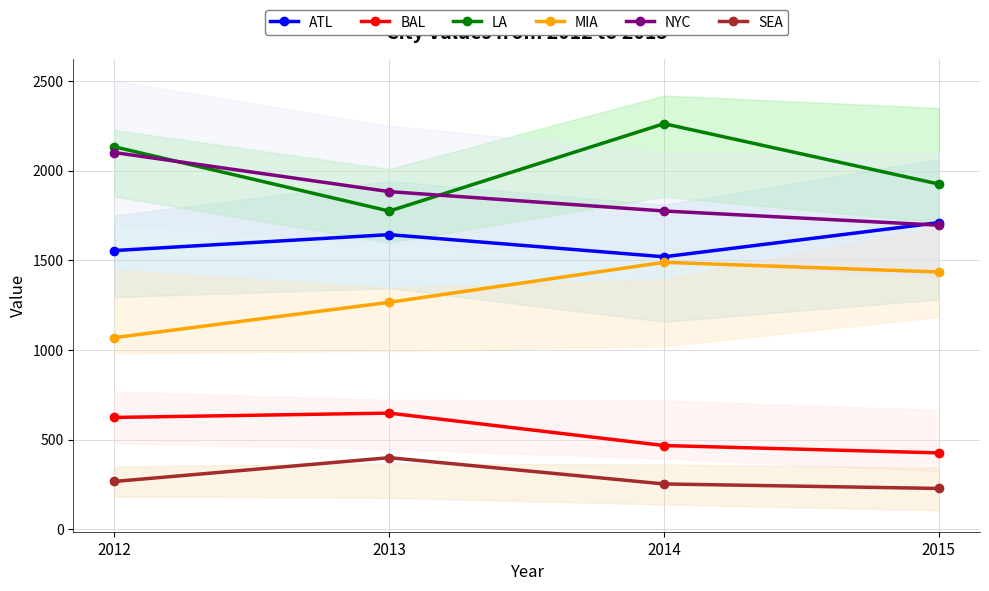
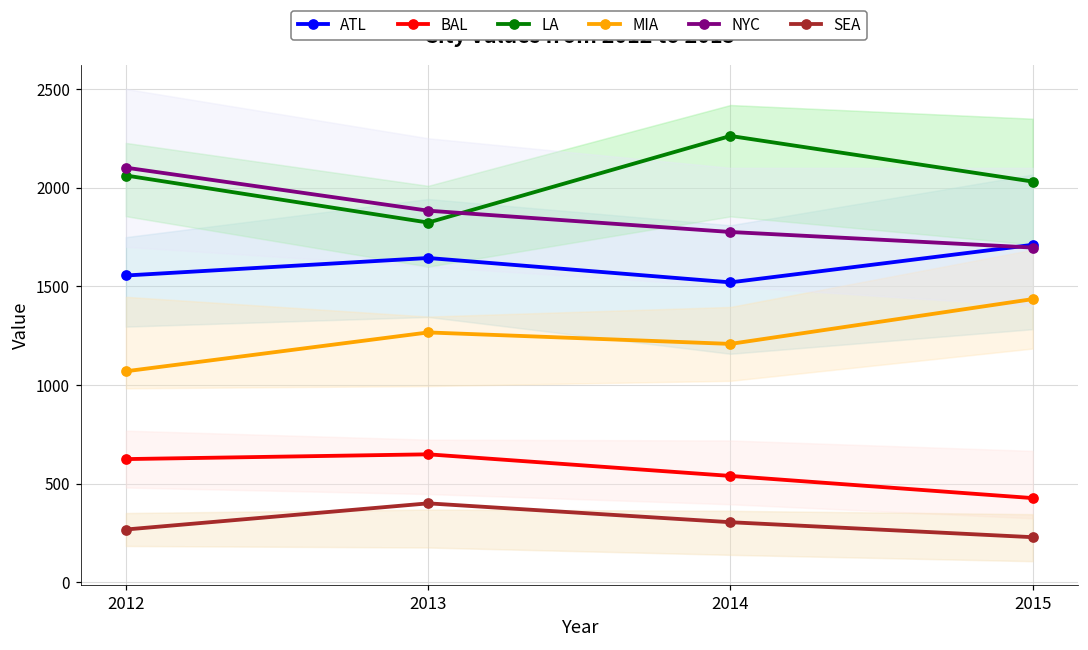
LA, 2012: 2130 -> 2060
LA, 2013: 1770 -> 1820
BAL, 2014: 470 -> 540
MIA, 2014: 1490 -> 1210
SEA, 2014: 250 -> 300
LA, 2015: 1930 -> 2030
